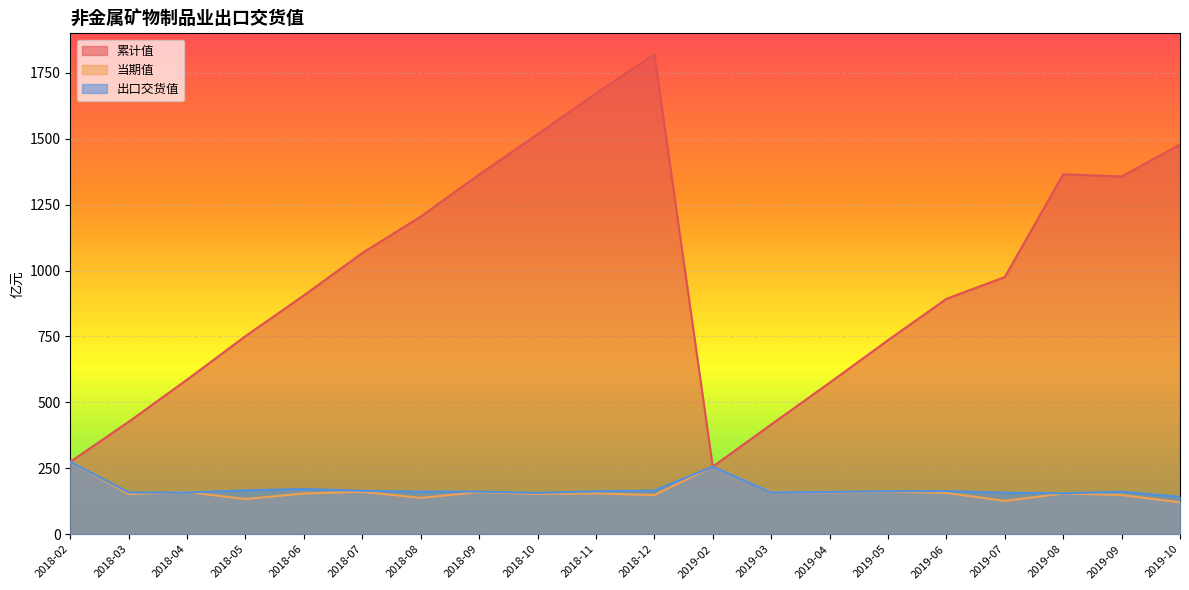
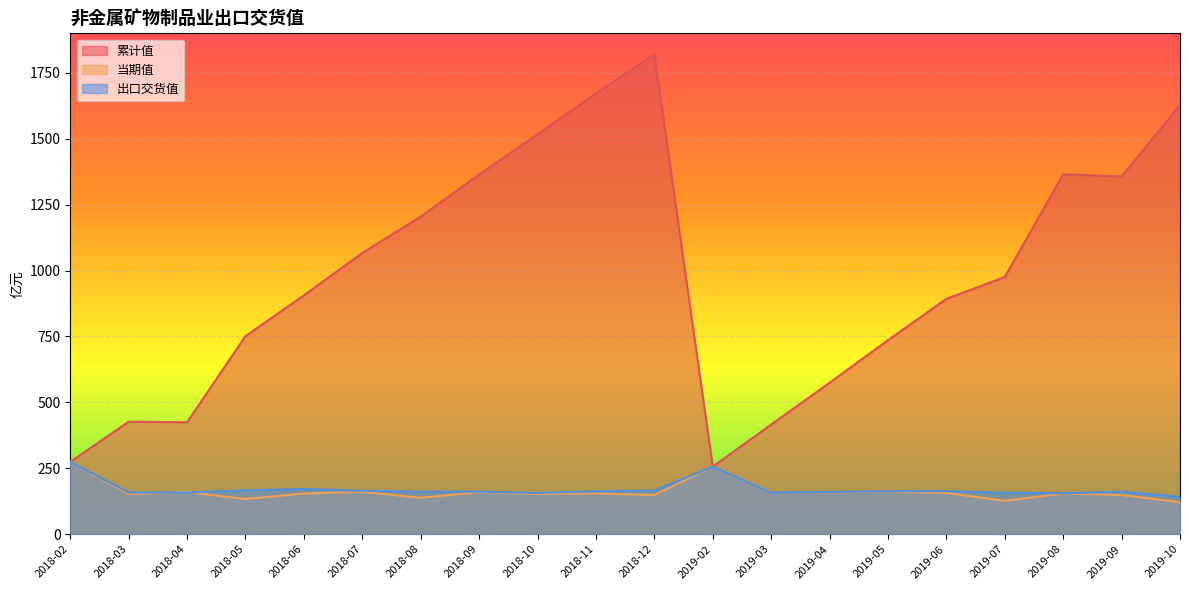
累计值, 2018-04: 590 -> 420
累计值, 2019-10: 1480 -> 1630
